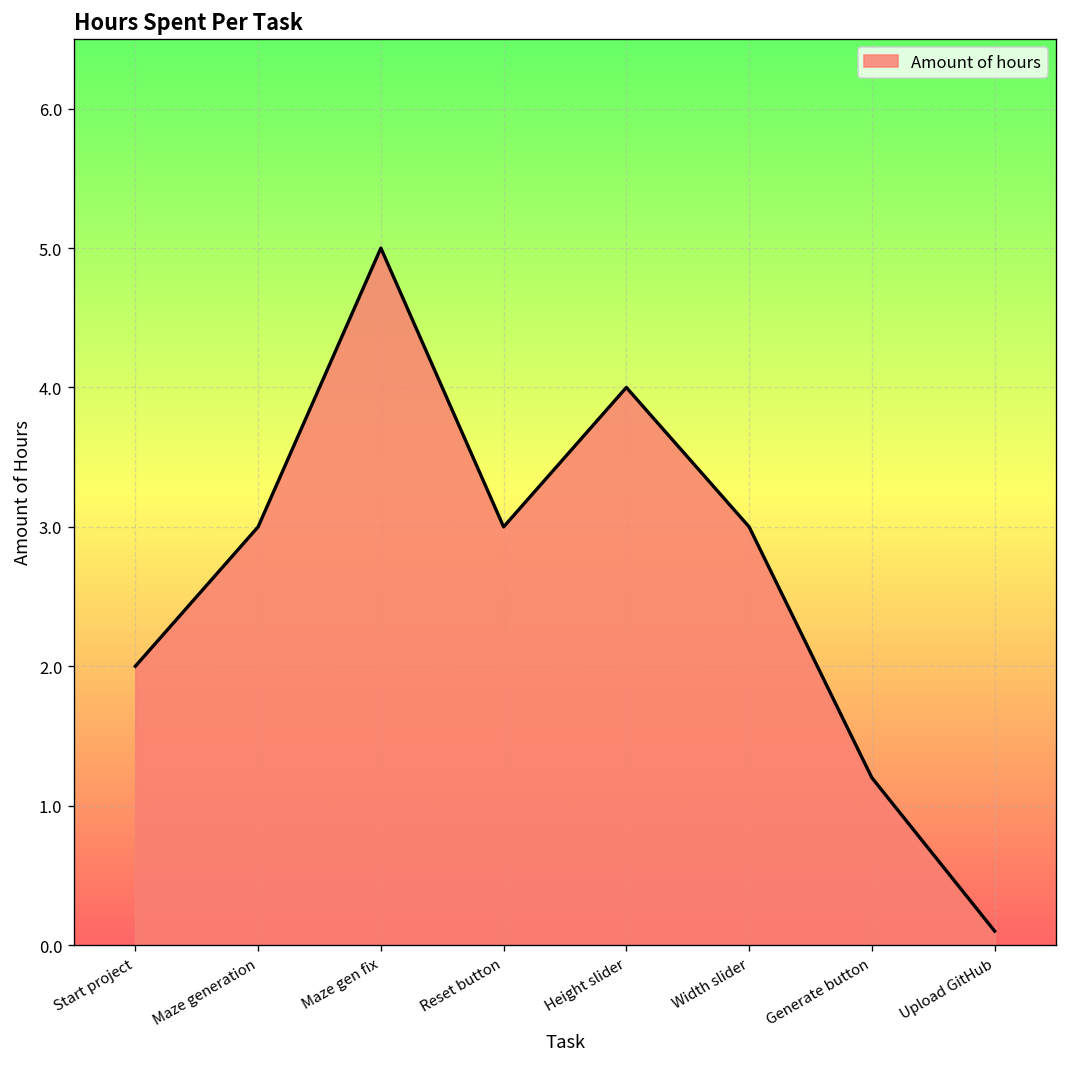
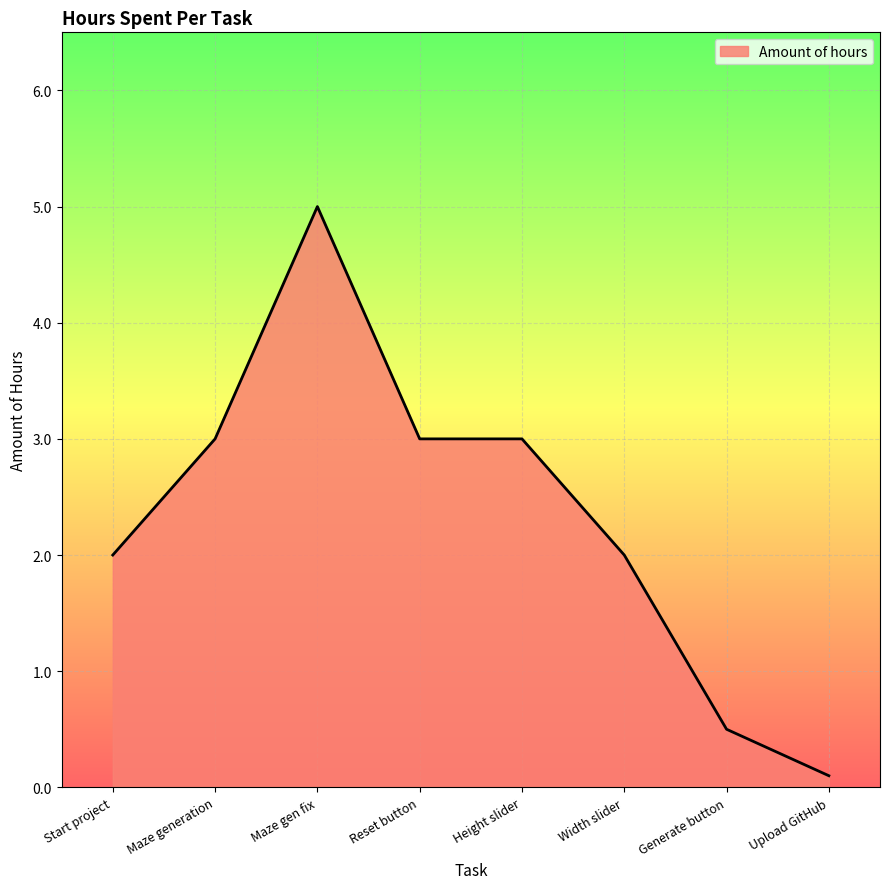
Height slider: 4 -> 3
Width slider: 3 -> 2
Generate button: 1.2 -> 0.5
